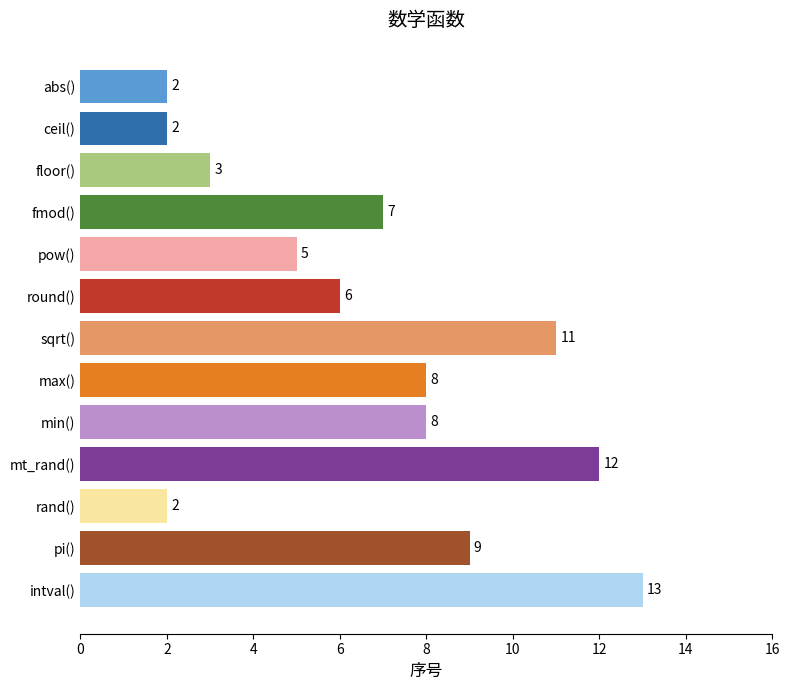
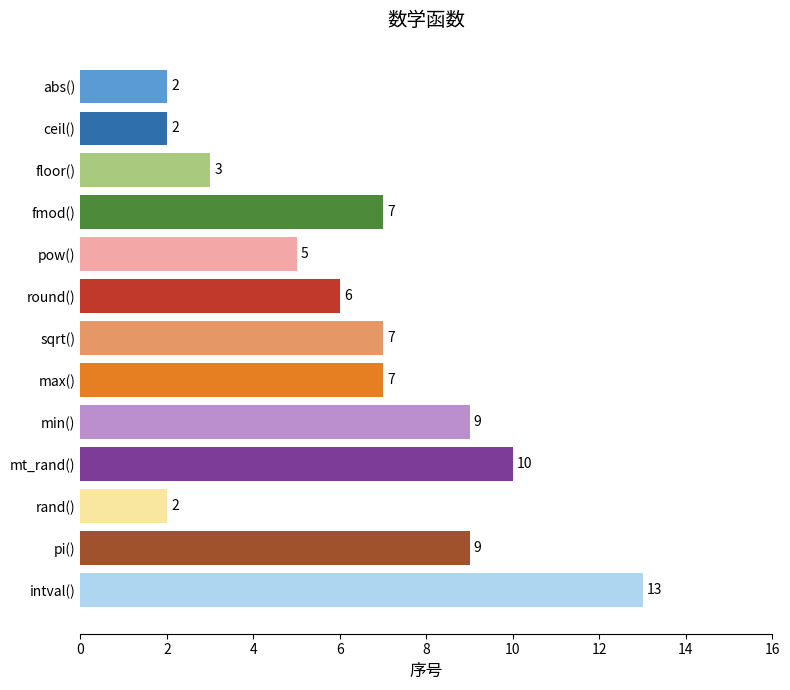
sqrt(): 11 -> 7
max(): 8 -> 7
min(): 8 -> 9
mt_rand(): 12 -> 10
